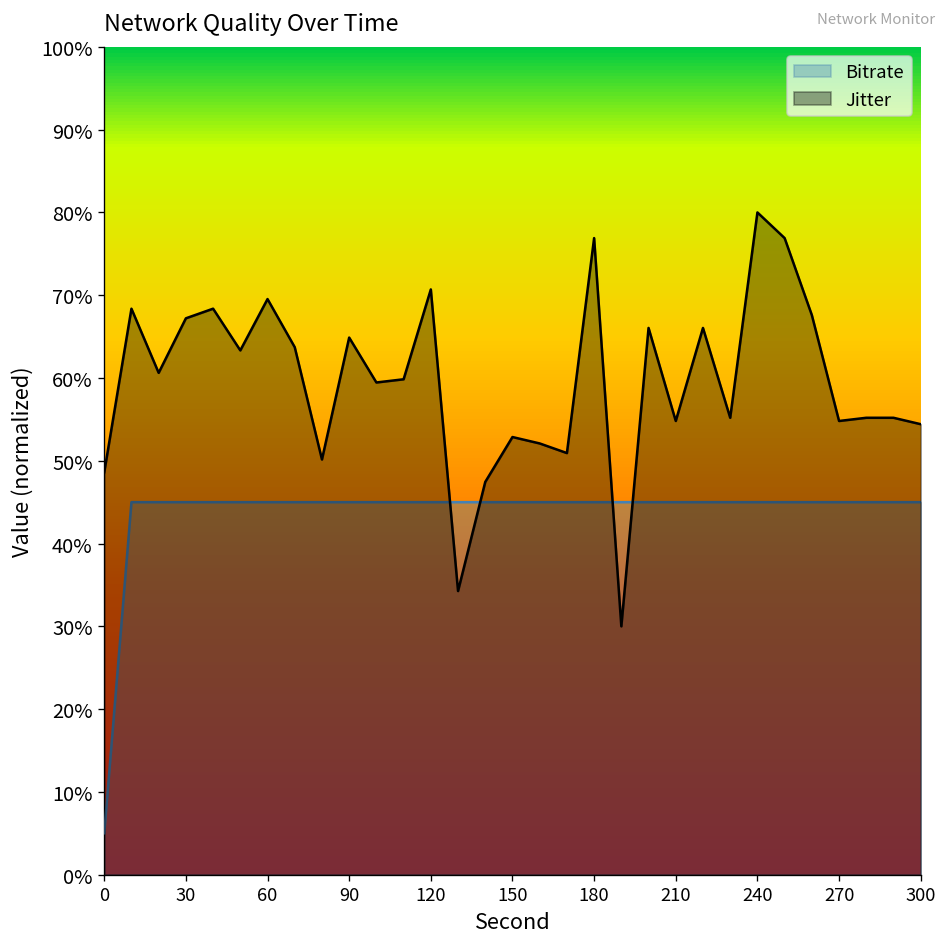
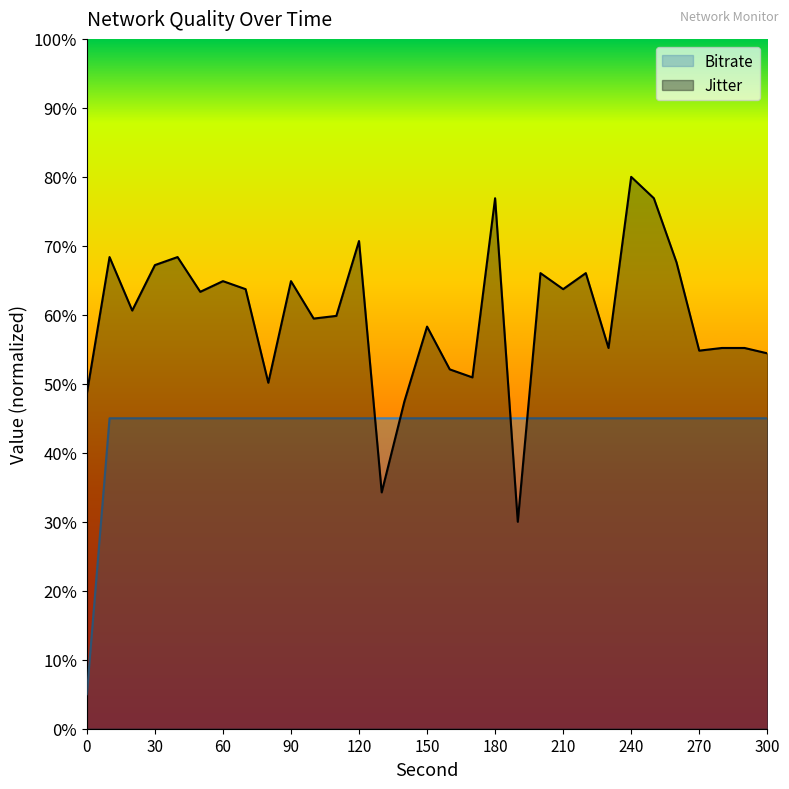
Jitter, 60: 70% -> 65%
Jitter, 150: 53% -> 58%
Jitter, 210: 55% -> 64%
